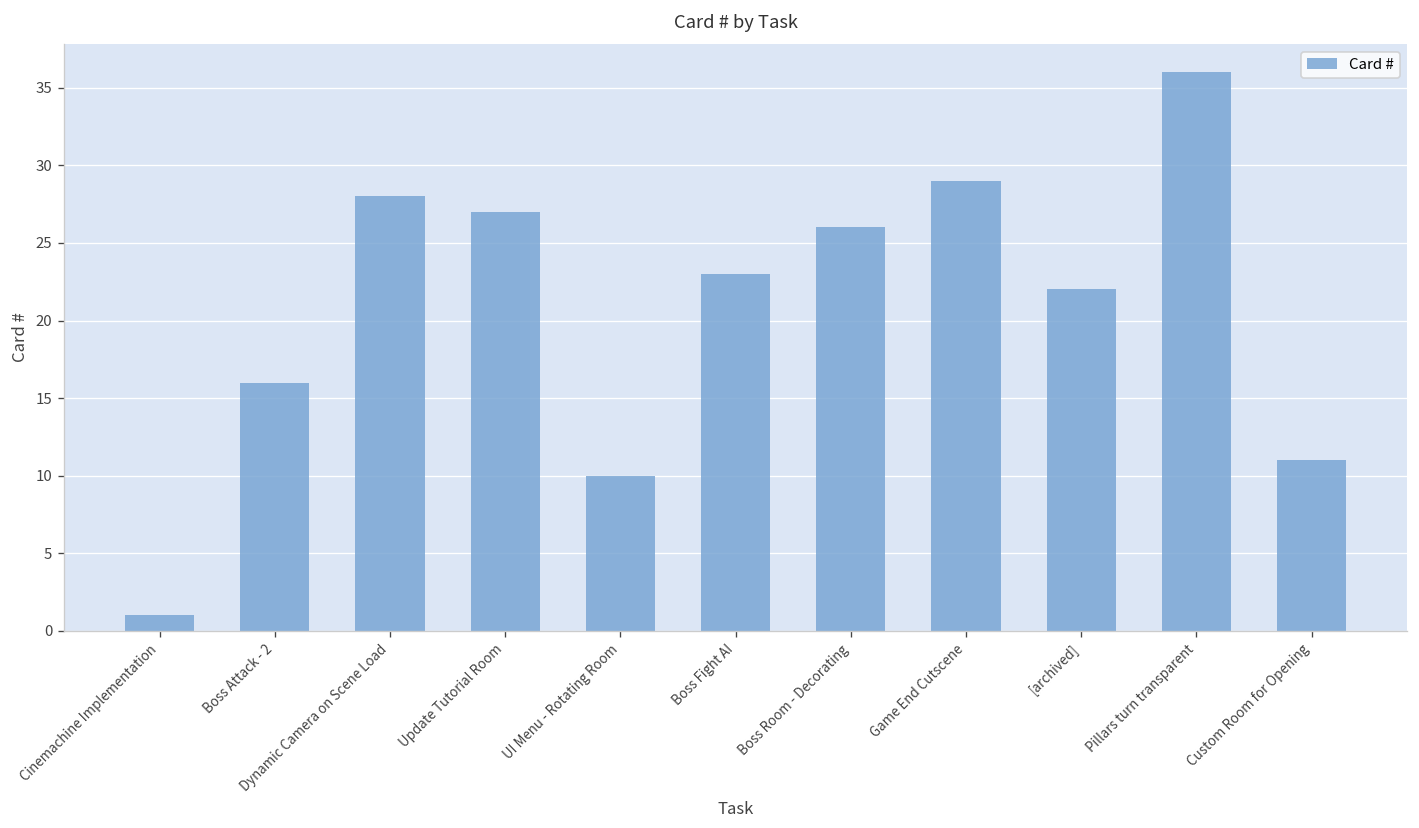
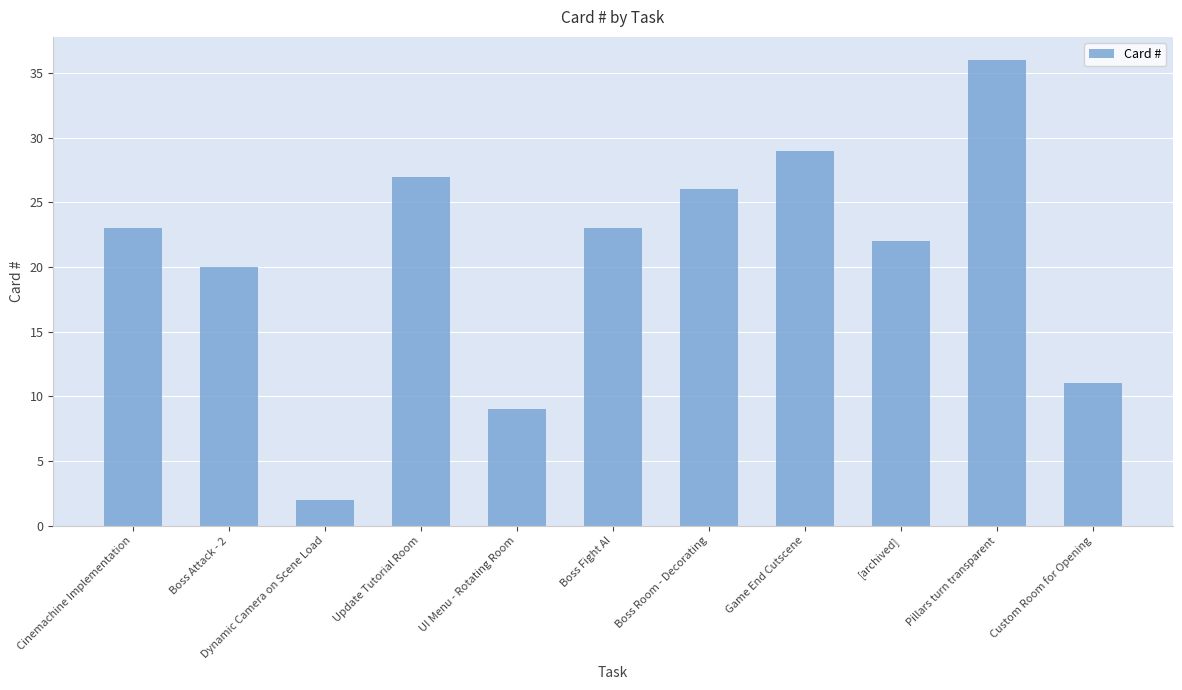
Cinemachine Implementation: 1 -> 23
Boss Attack - 2: 16 -> 20
Dynamic Camera on Scene Load: 28 -> 2
UI Menu - Rotating Room: 10 -> 9
